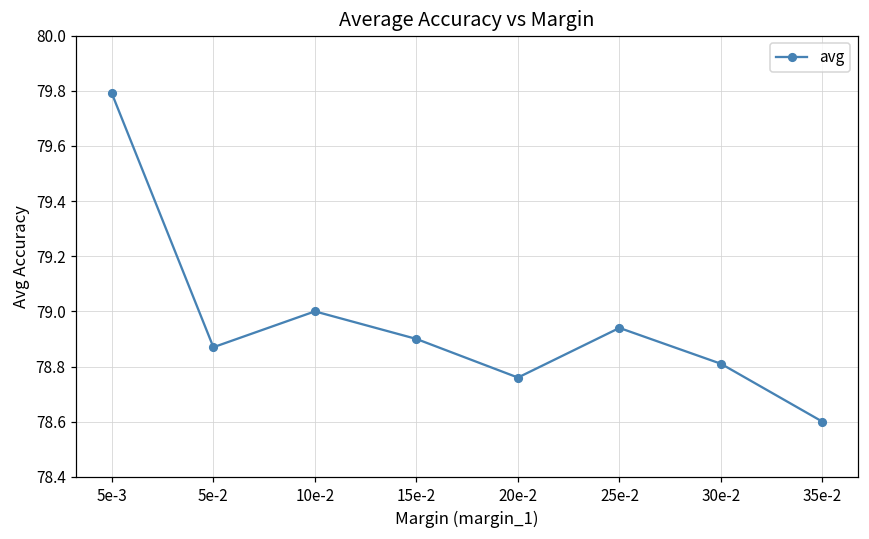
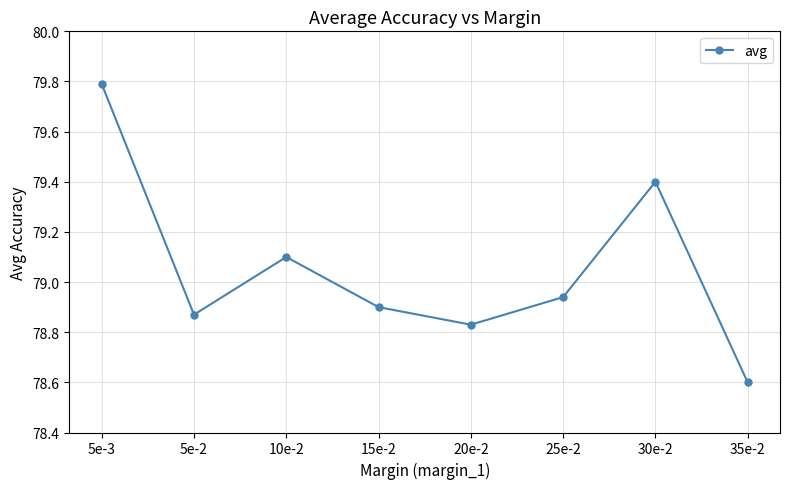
10e-2: 79.0 -> 79.1
20e-2: 78.76 -> 78.83
30e-2: 78.81 -> 79.40
